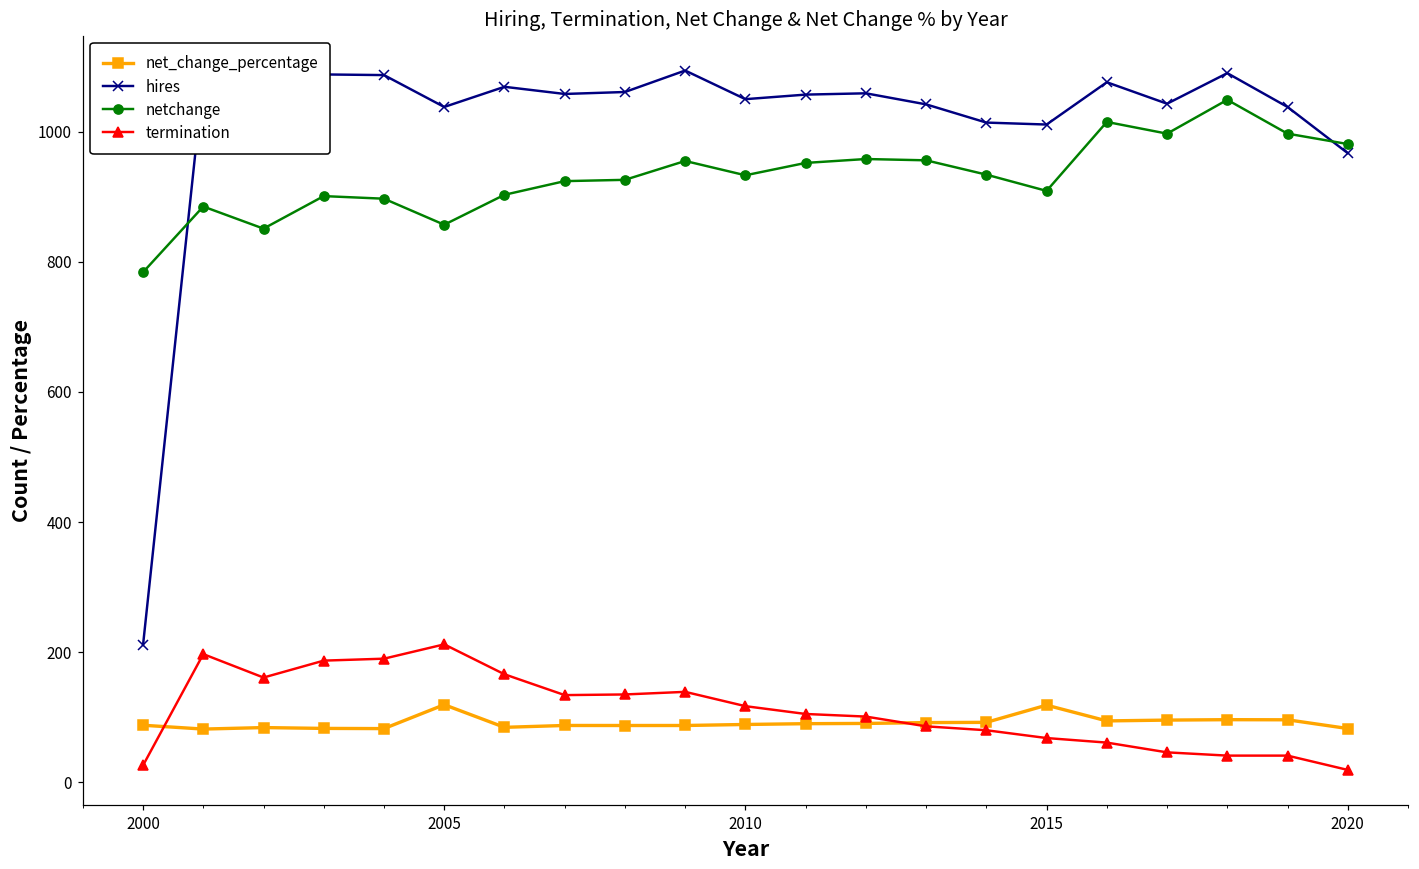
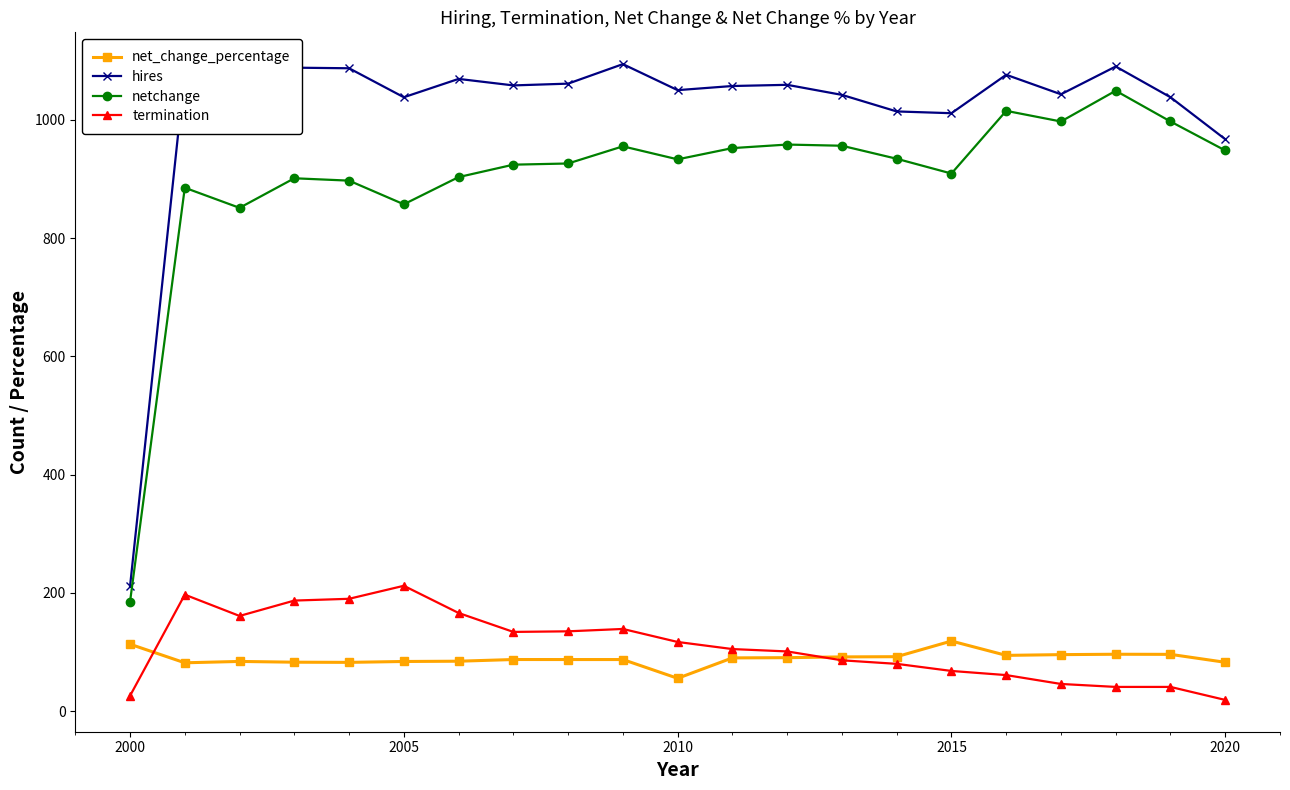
net_change_percentage, 2000: 90 -> 110
netchange, 2000: 780 -> 190
net_change_percentage, 2005: 120 -> 80
net_change_percentage, 2010: 90 -> 60
netchange, 2020: 980 -> 950
